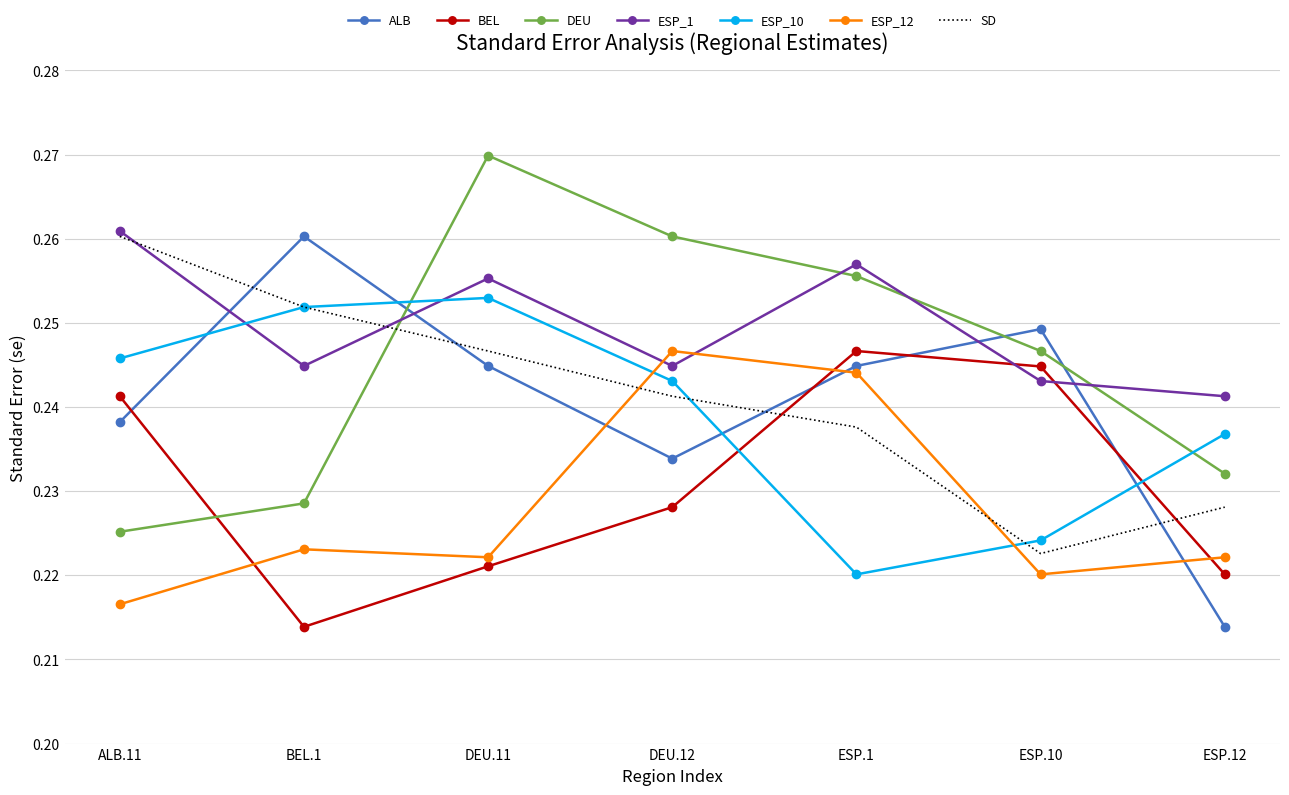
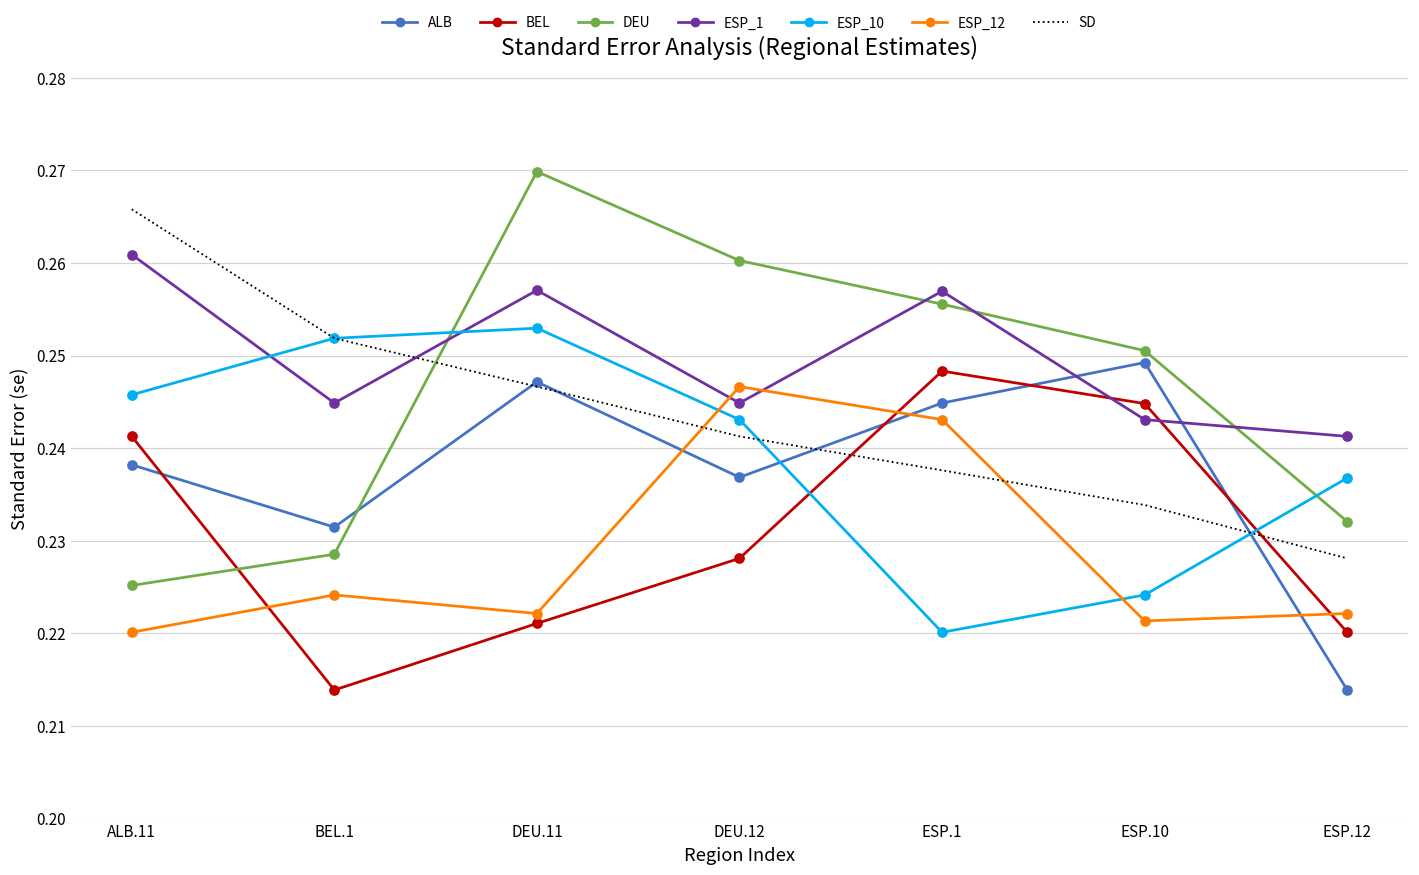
ESP_12, ALB.11: 0.217 -> 0.220
SD, ALB.11: 0.260 -> 0.266
ALB, BEL.1: 0.260 -> 0.231
ESP_12, BEL.1: 0.223 -> 0.224
ALB, DEU.11: 0.245 -> 0.247
ESP_1, DEU.11: 0.255 -> 0.257
ALB, DEU.12: 0.234 -> 0.237
BEL, ESP.1: 0.247 -> 0.248
ESP_12, ESP.1: 0.244 -> 0.243
DEU, ESP.10: 0.247 -> 0.251
ESP_12, ESP.10: 0.220 -> 0.221
SD, ESP.10: 0.223 -> 0.234
